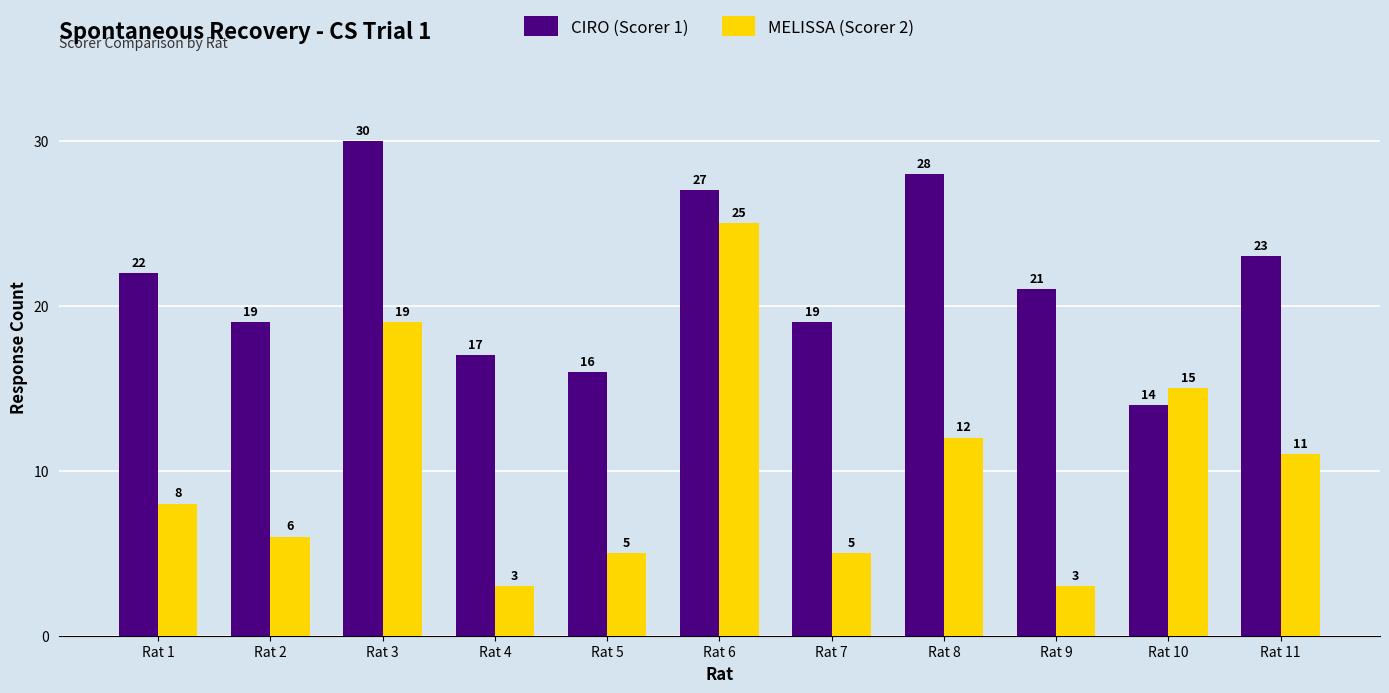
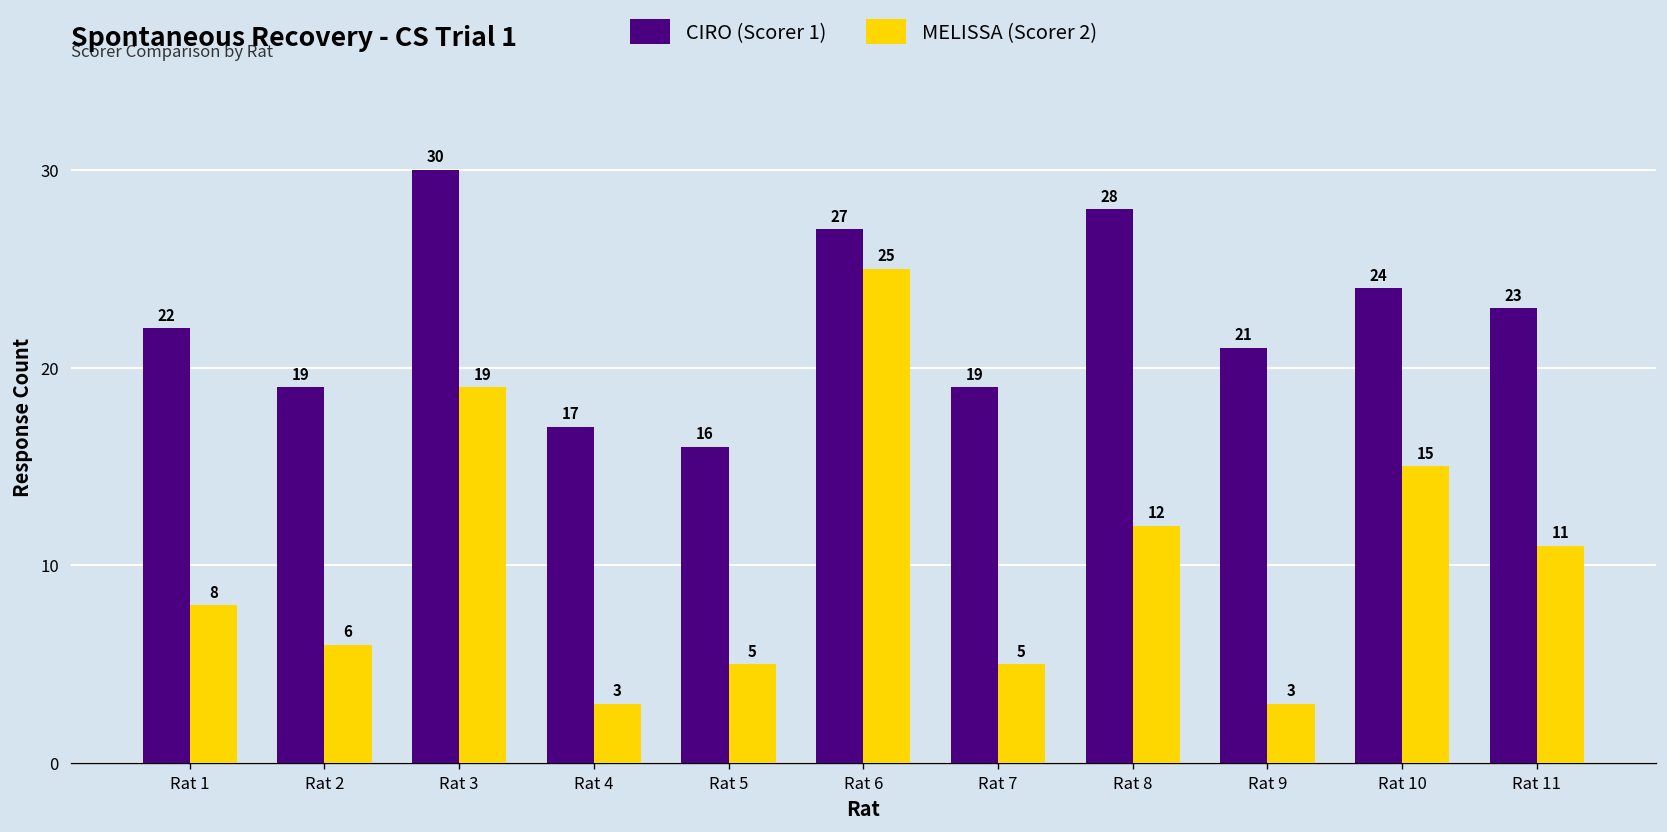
CIRO (Scorer 1), Rat 10: 14 -> 24
